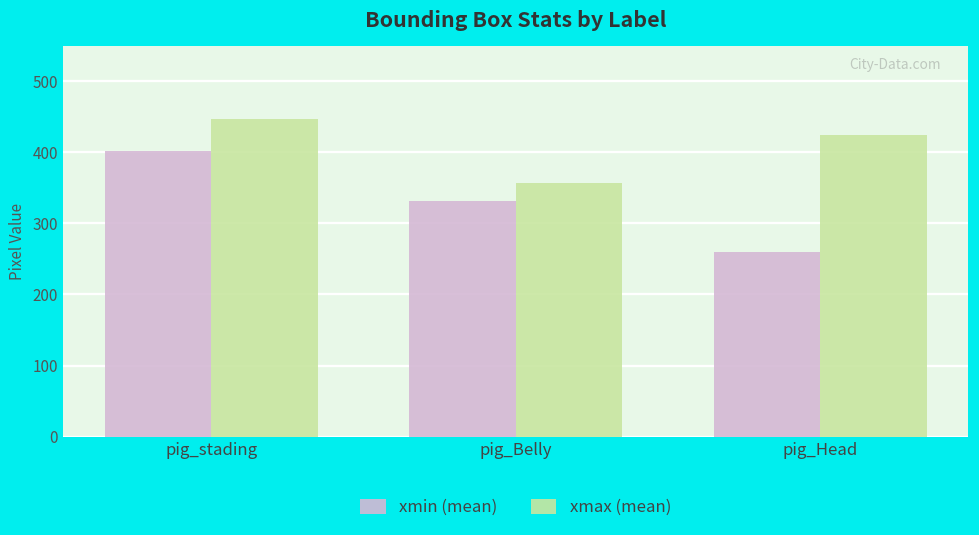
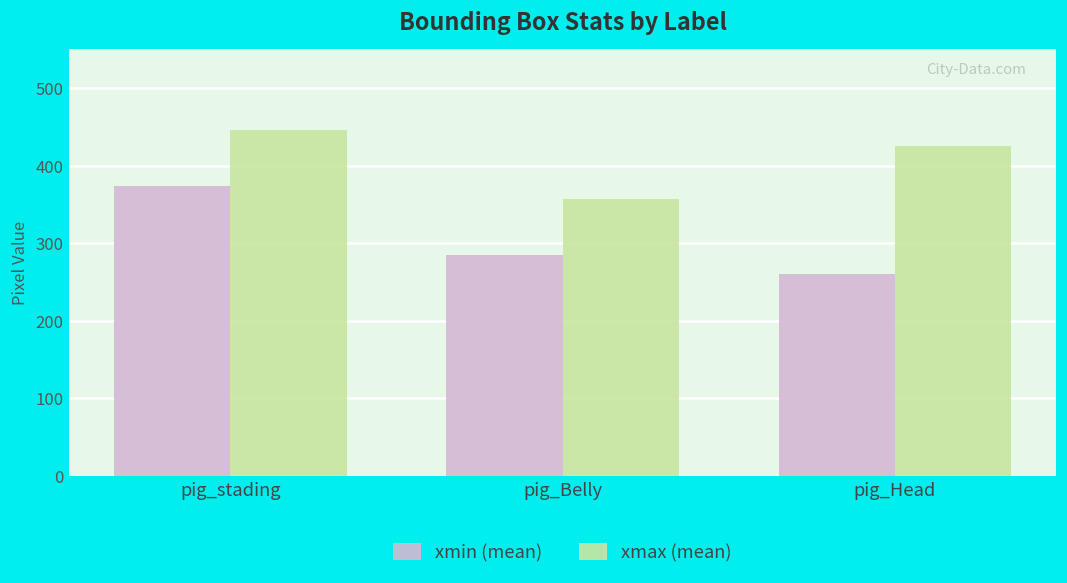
xmin (mean), pig_stading: 400 -> 370
xmin (mean), pig_Belly: 330 -> 280
